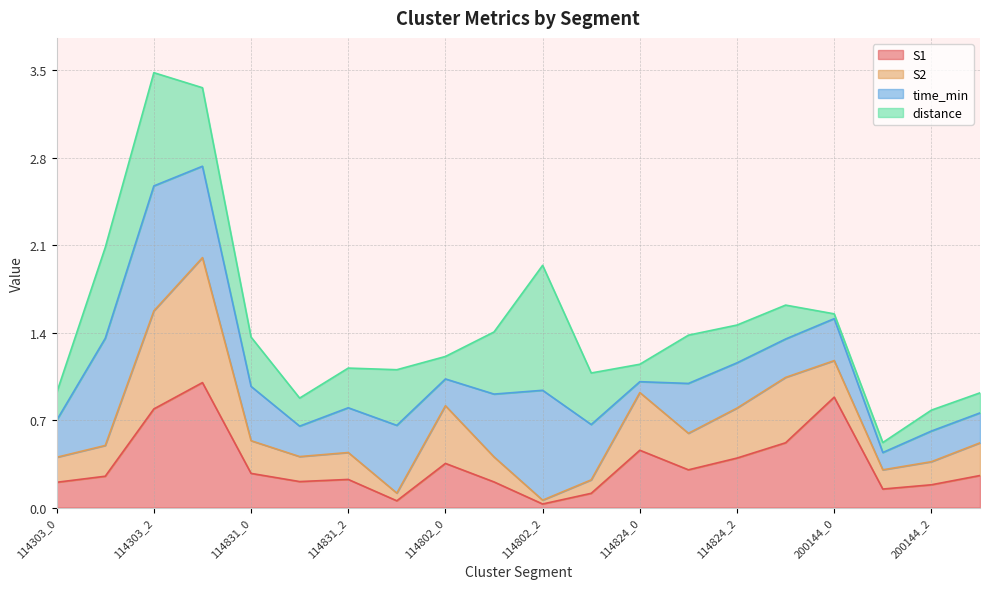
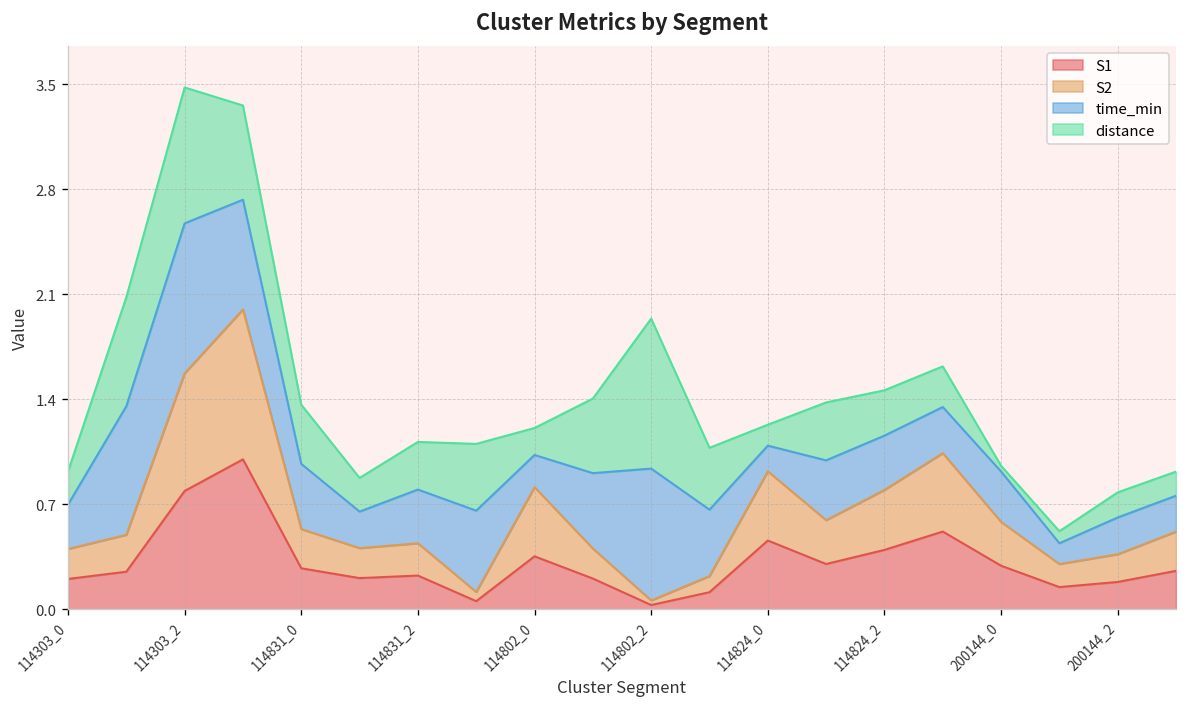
time_min, 114824_0: 0.09 -> 0.17
S1, 200144_0: 0.88 -> 0.29
